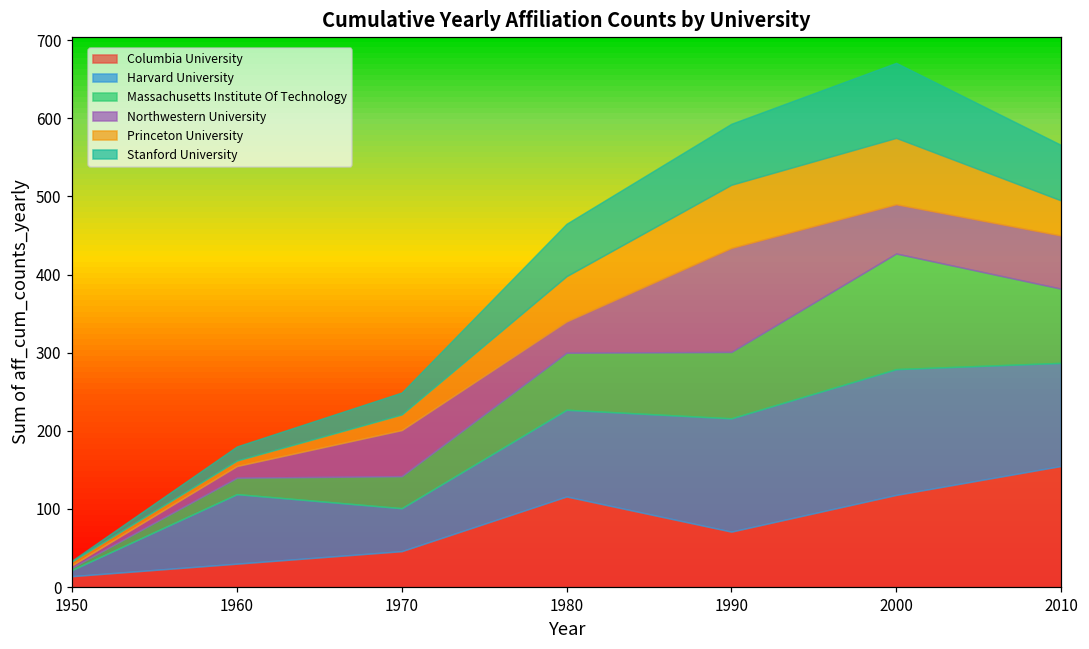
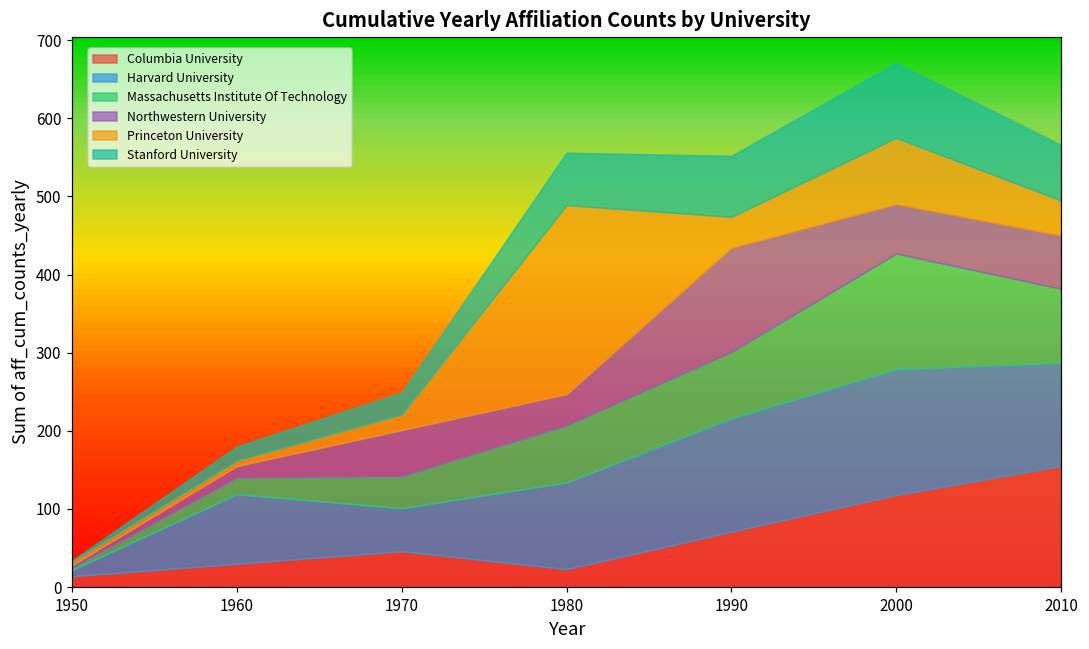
Columbia University, 1980: 120 -> 20
Princeton University, 1980: 60 -> 240
Princeton University, 1990: 80 -> 40
